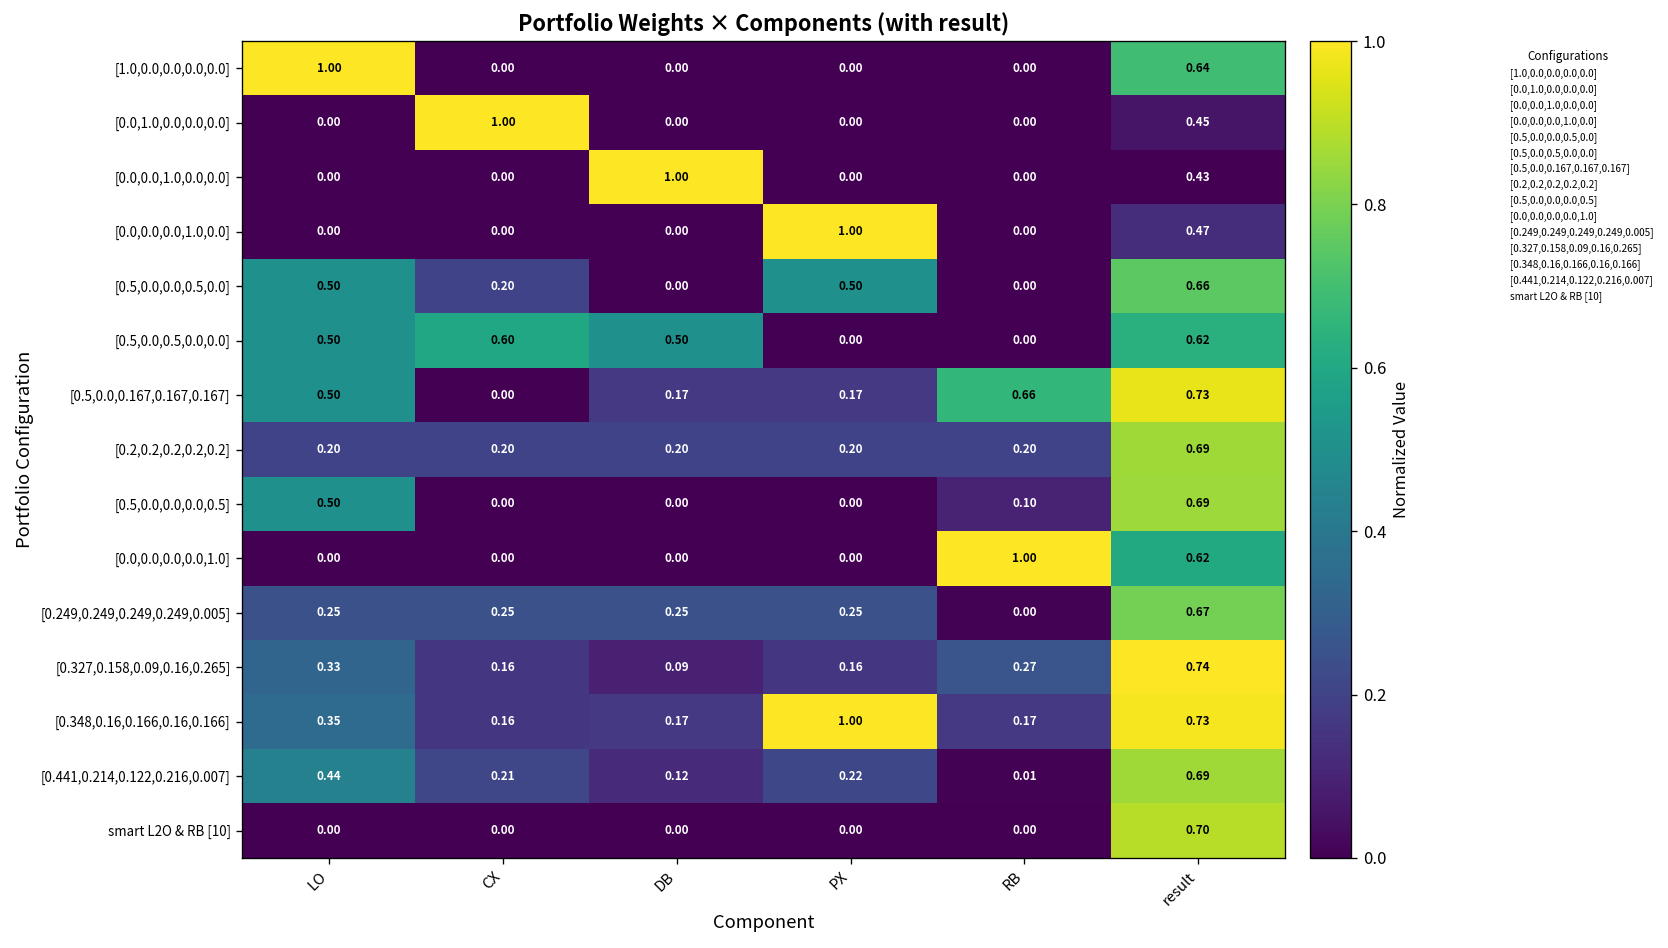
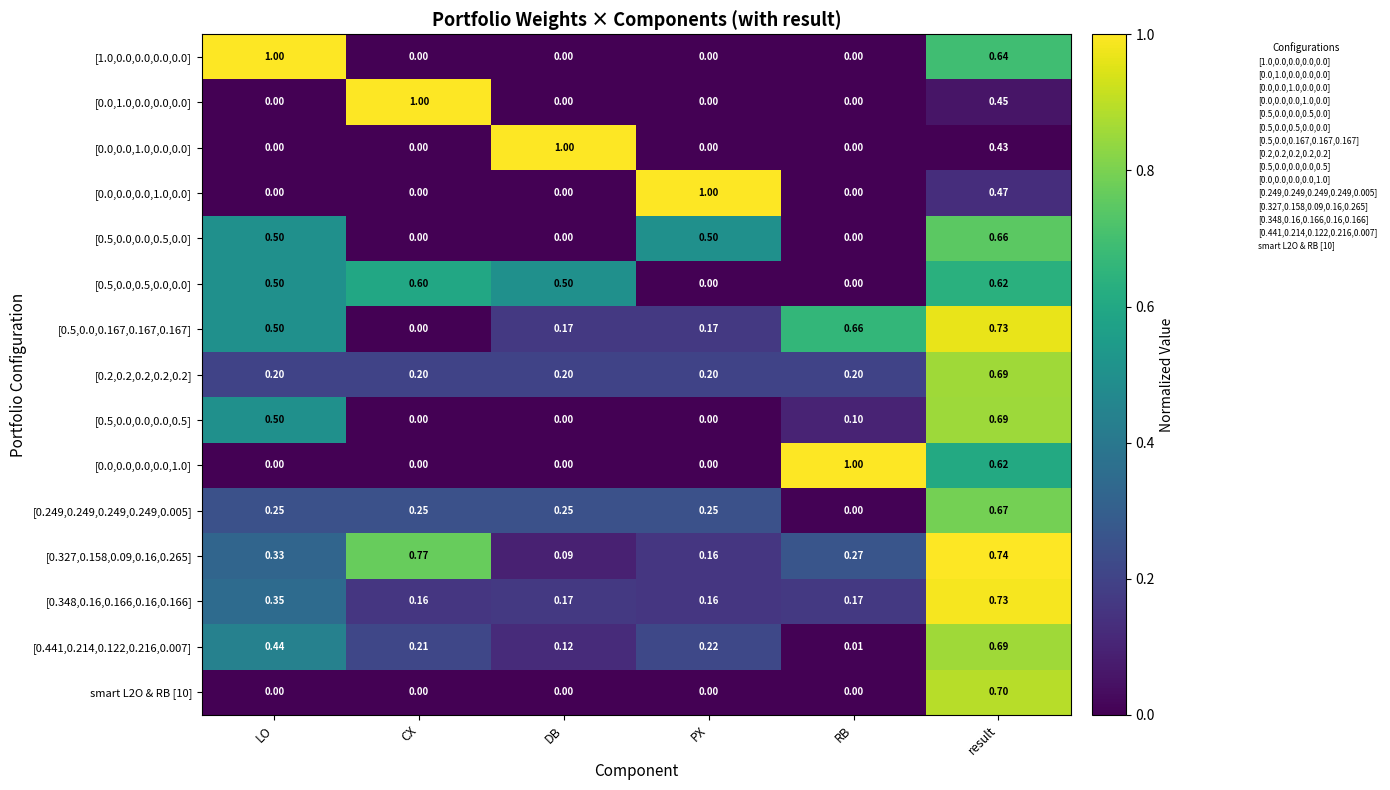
[0.5,0.0,0.0,0.5,0.0], CX: 0.20 -> 0.00
[0.327,0.158,0.09,0.16,0.265], CX: 0.16 -> 0.77
[0.348,0.16,0.166,0.16,0.166], PX: 1.00 -> 0.16
